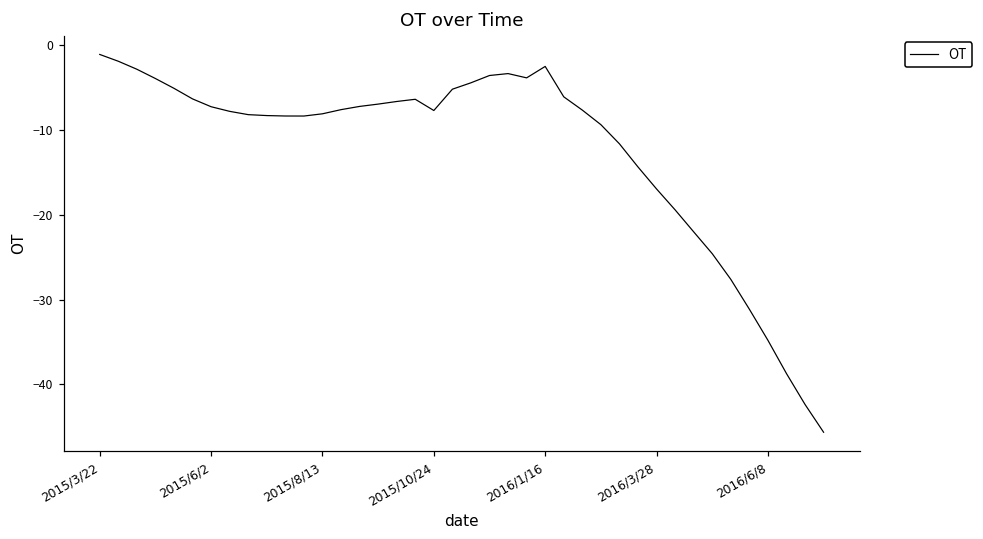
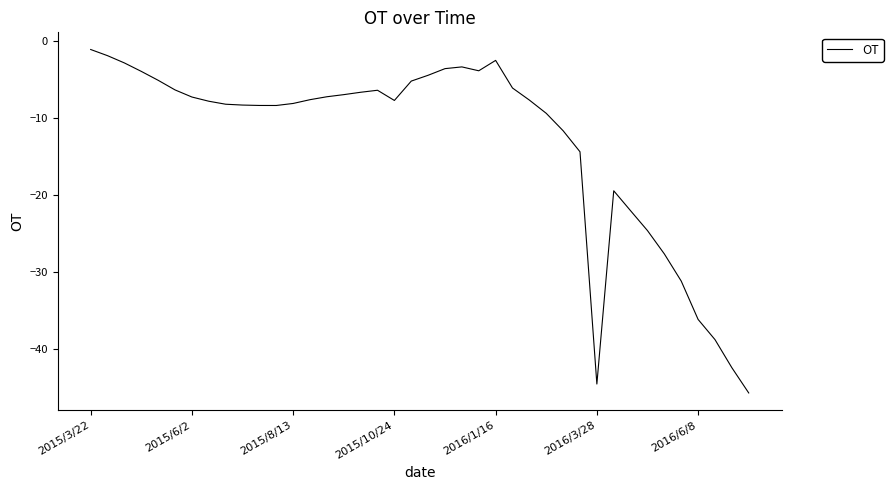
2016/3/28: -17 -> -44
2016/6/8: -35 -> -36
